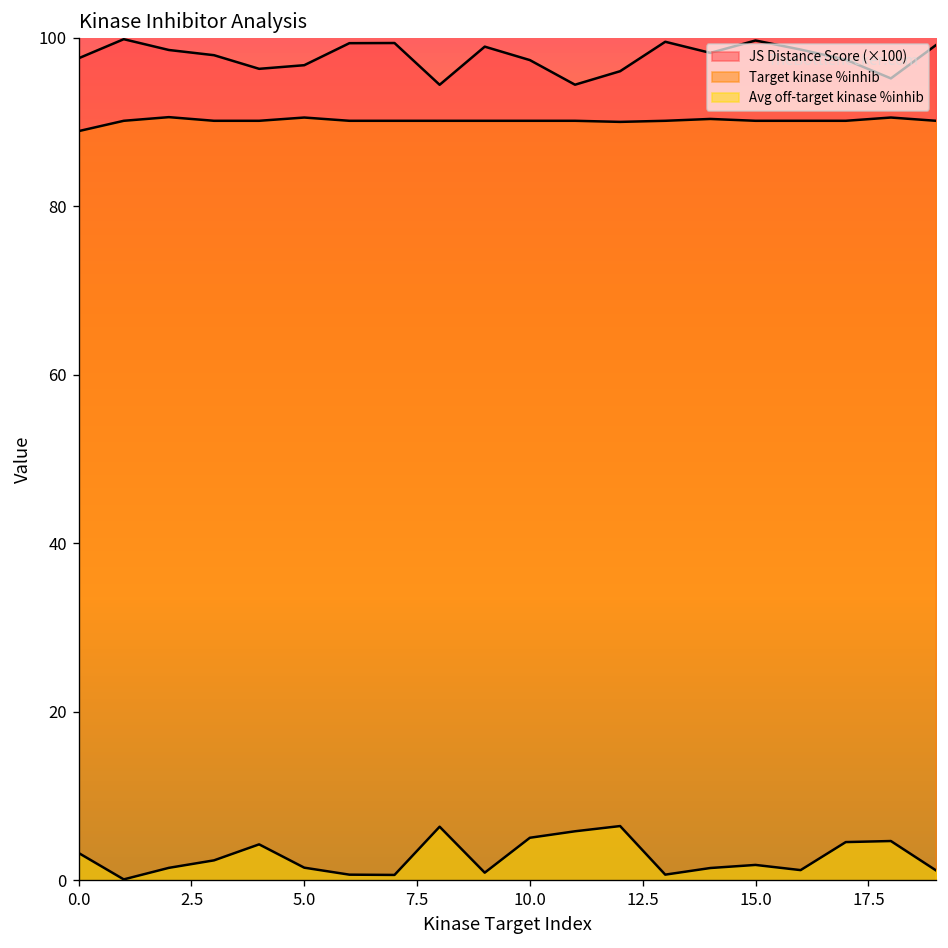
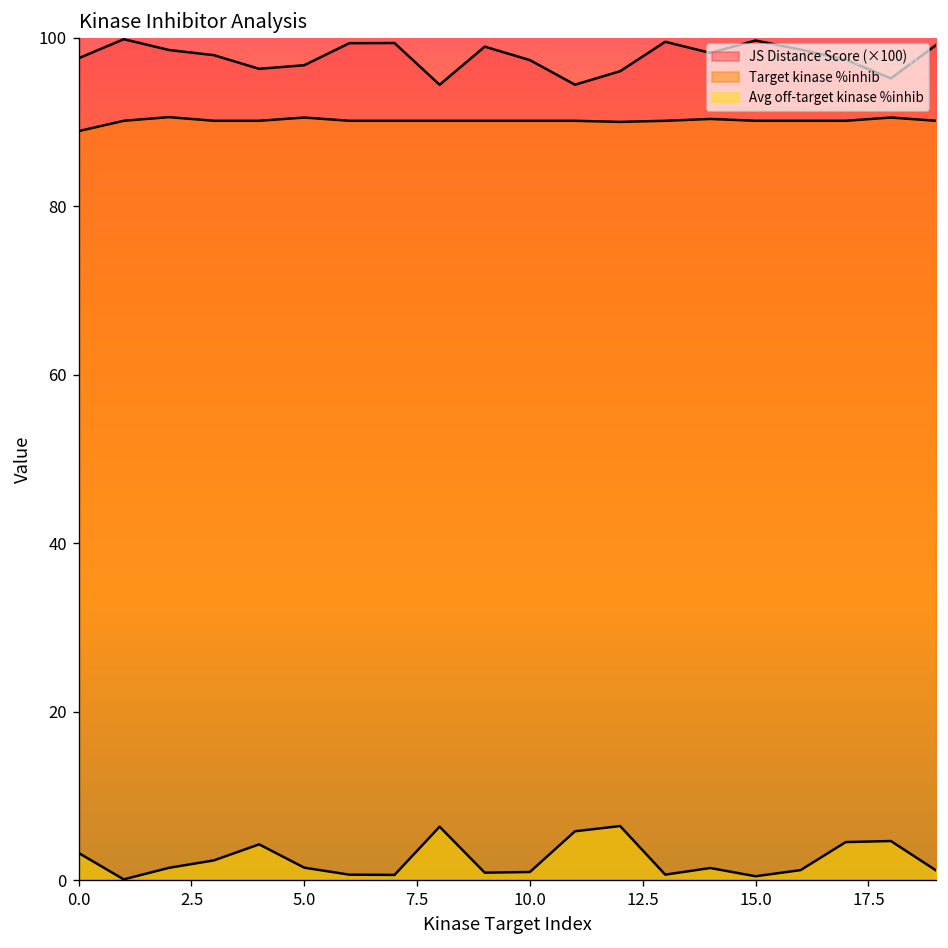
Avg off-target kinase %inhib, 10.0: 5 -> 1
Avg off-target kinase %inhib, 15.0: 2 -> 1
